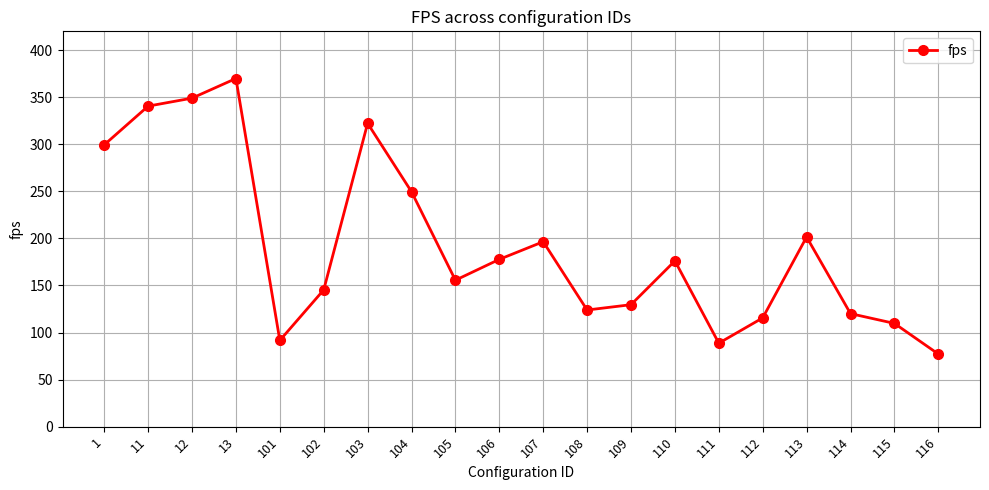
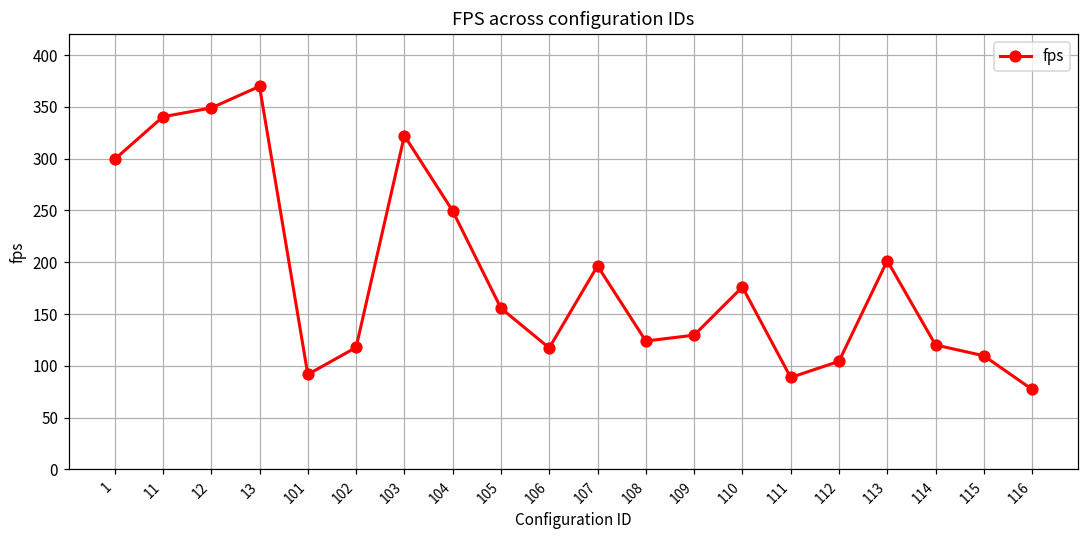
102: 150 -> 120
106: 180 -> 120
112: 120 -> 100
